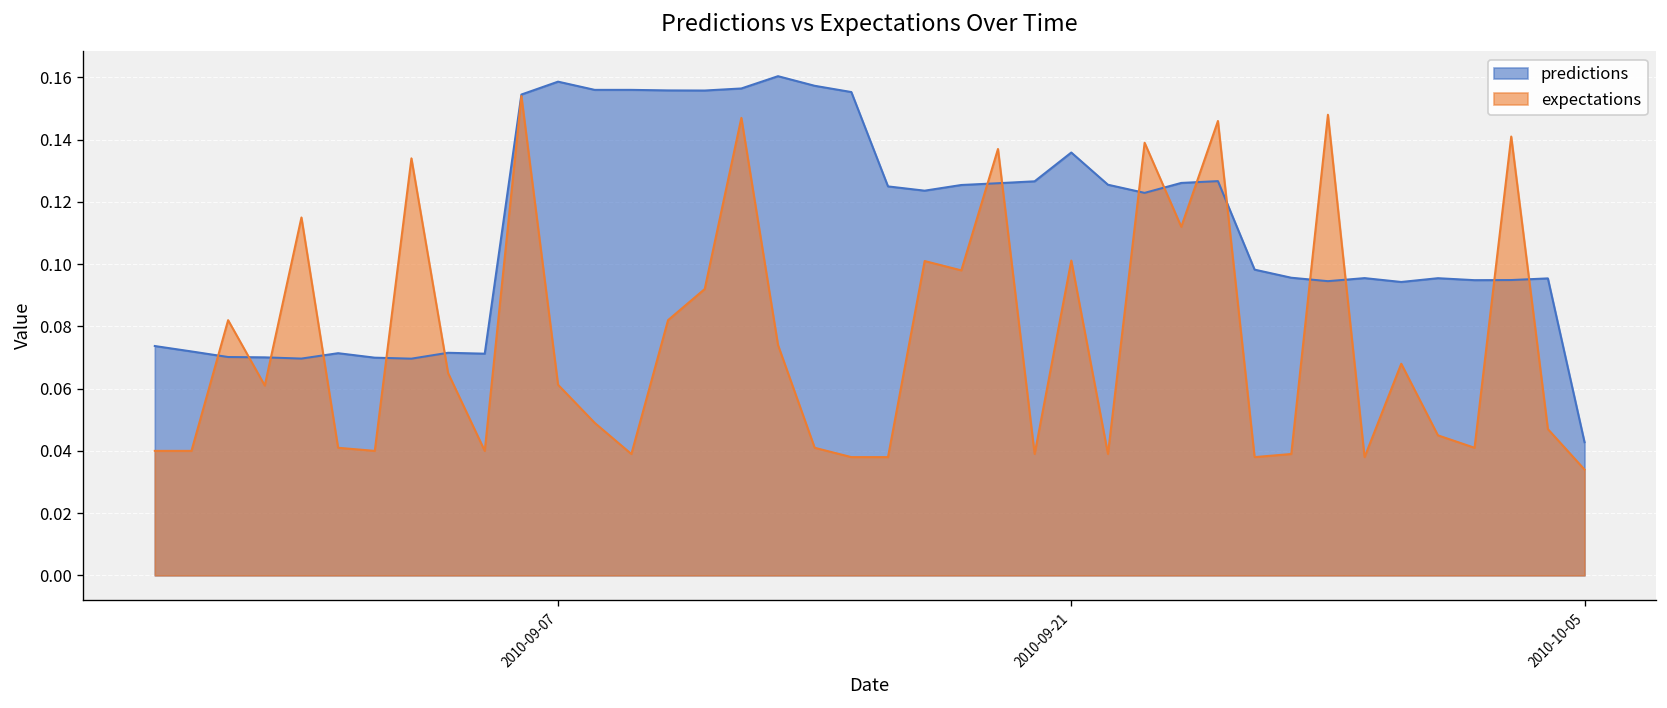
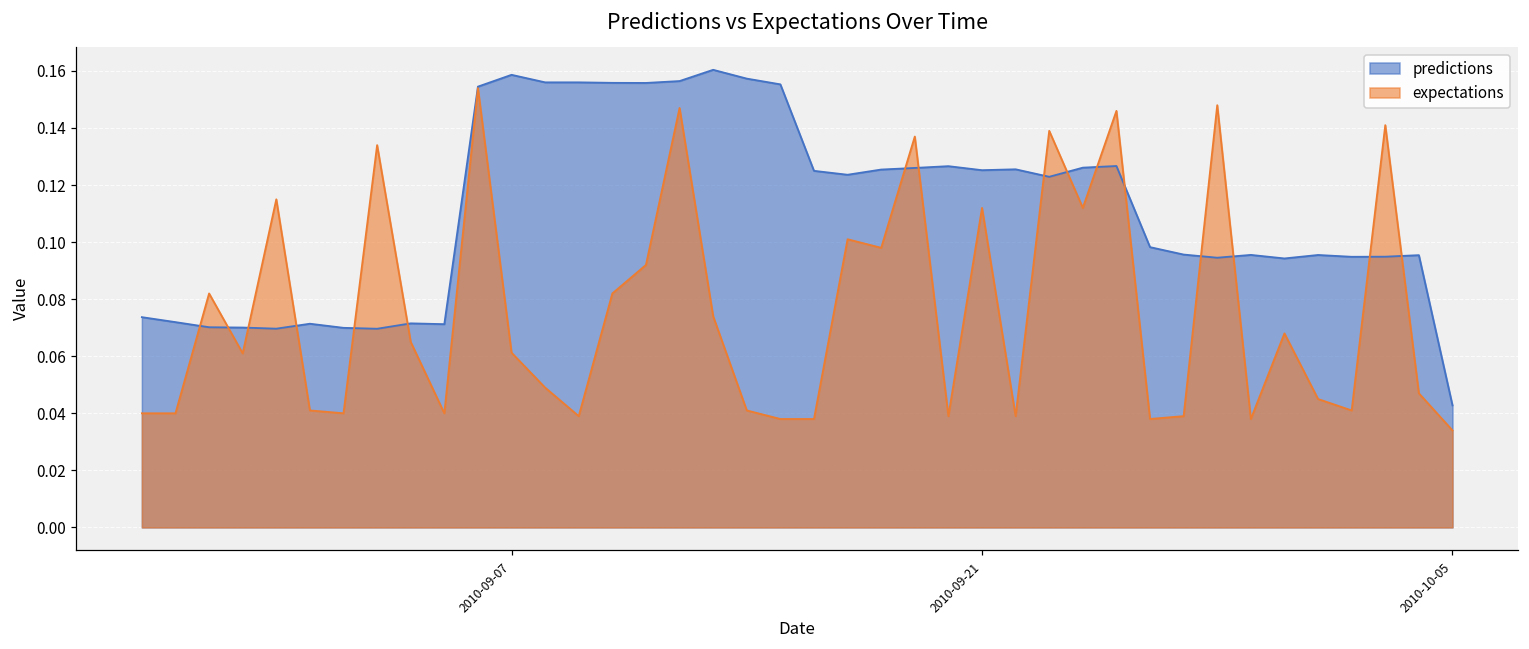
predictions, 2010-09-21: 0.136 -> 0.125
expectations, 2010-09-21: 0.101 -> 0.112
